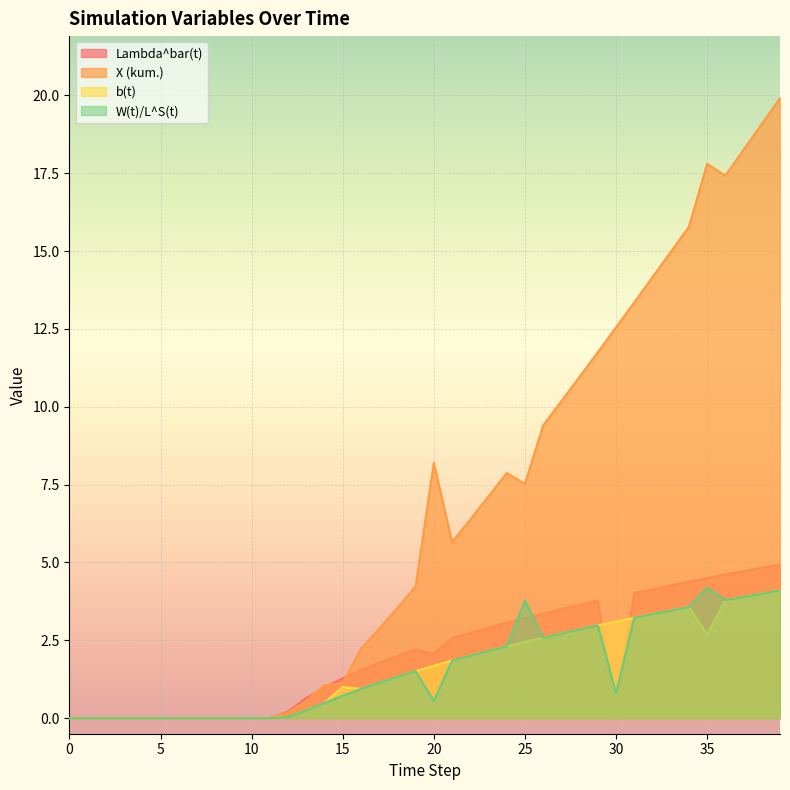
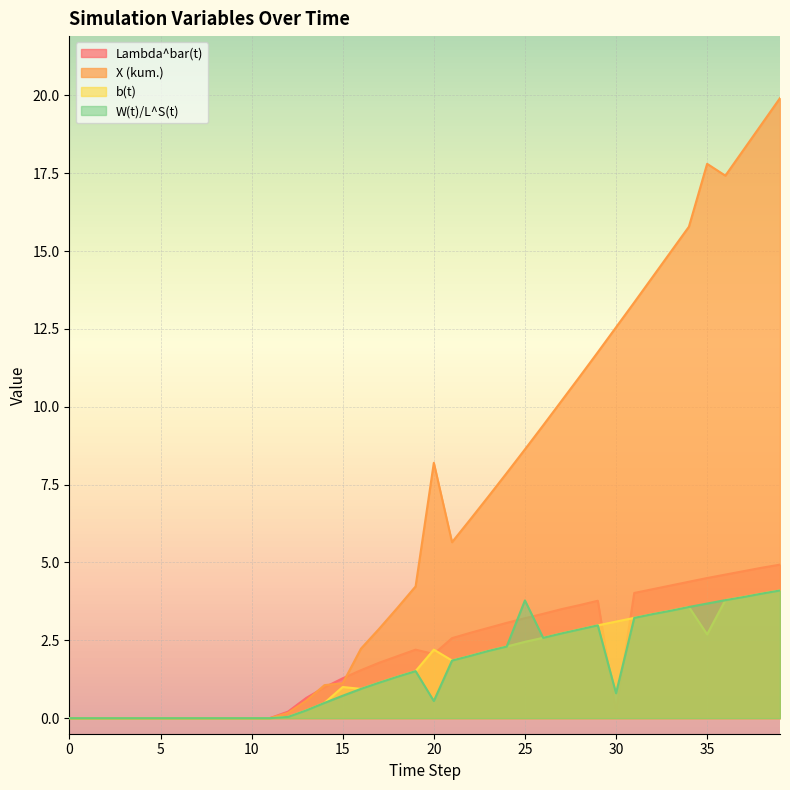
b(t), 20: 1.7 -> 2.2
X (kum.), 25: 7.5 -> 8.6
W(t)/L^S(t), 35: 4.2 -> 3.7
